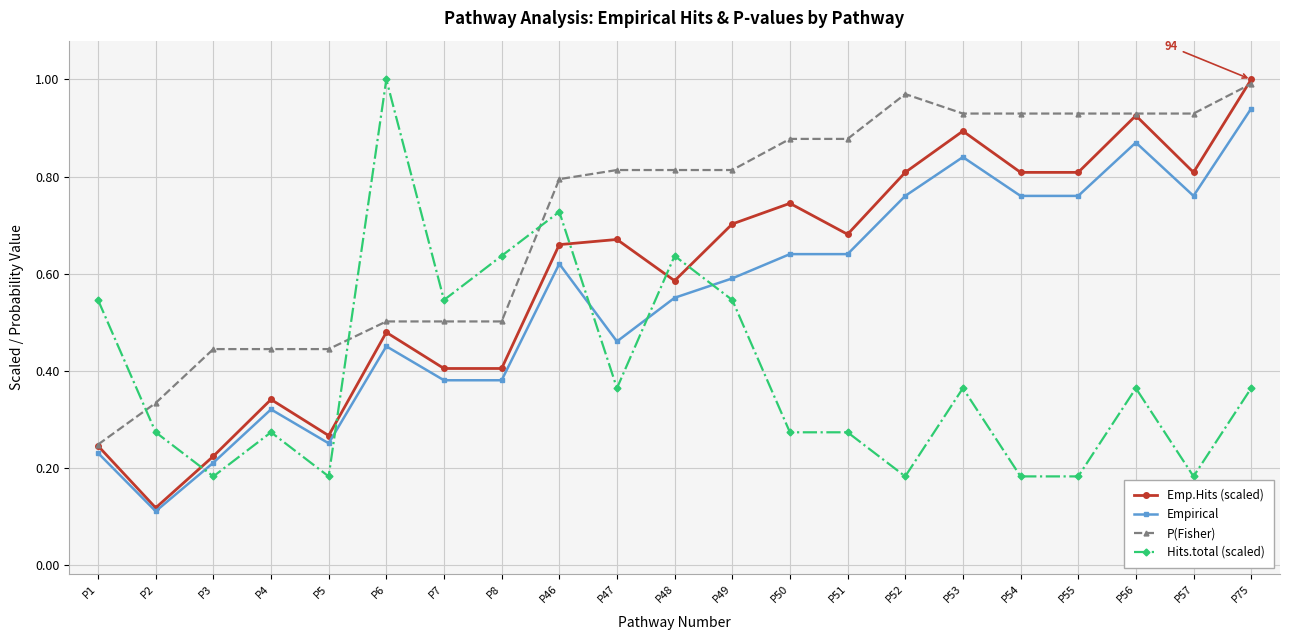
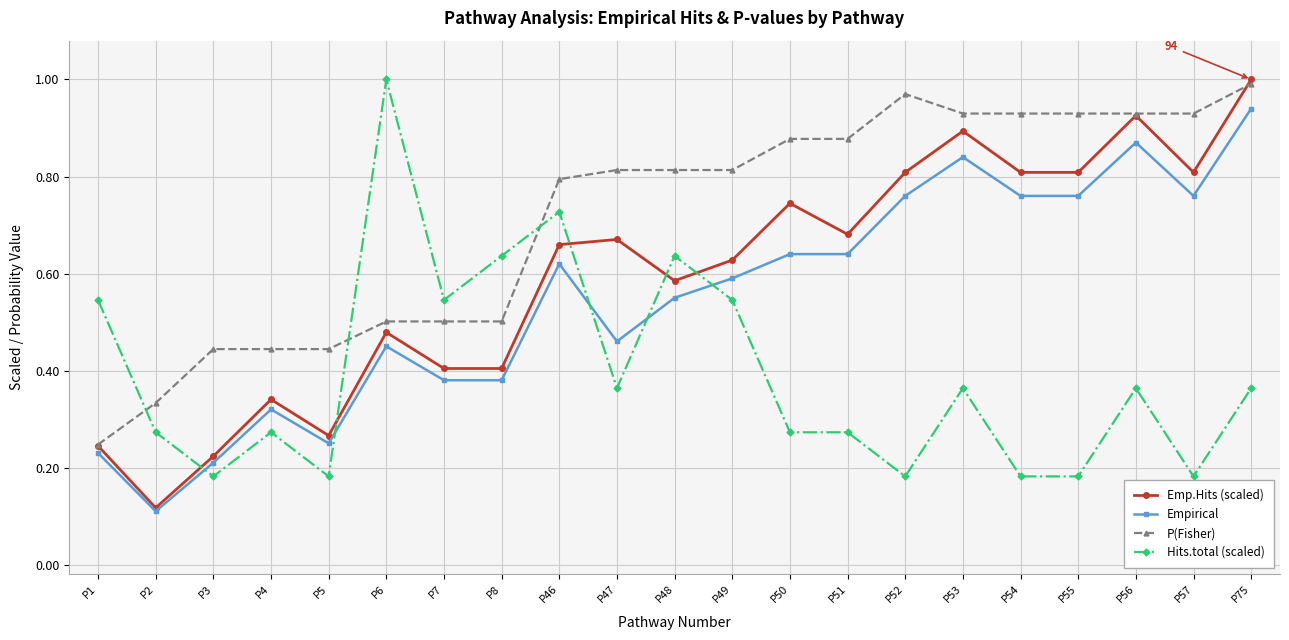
Emp.Hits (scaled), P49: 0.70 -> 0.63
